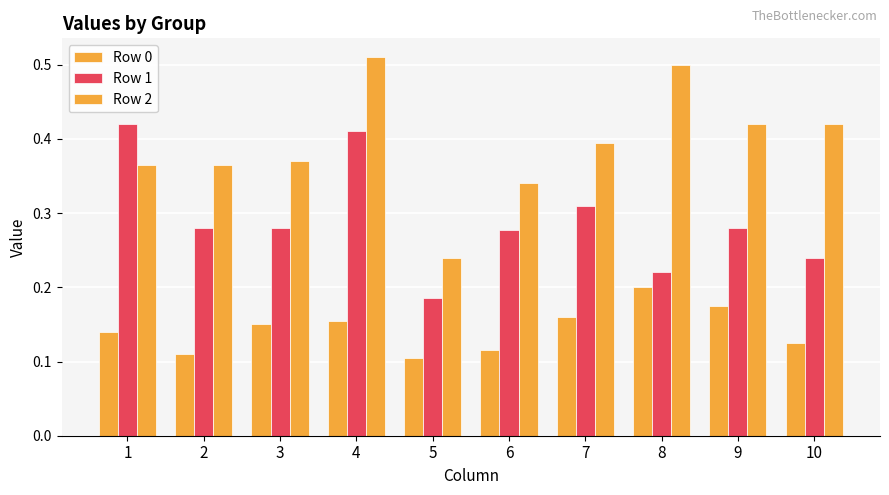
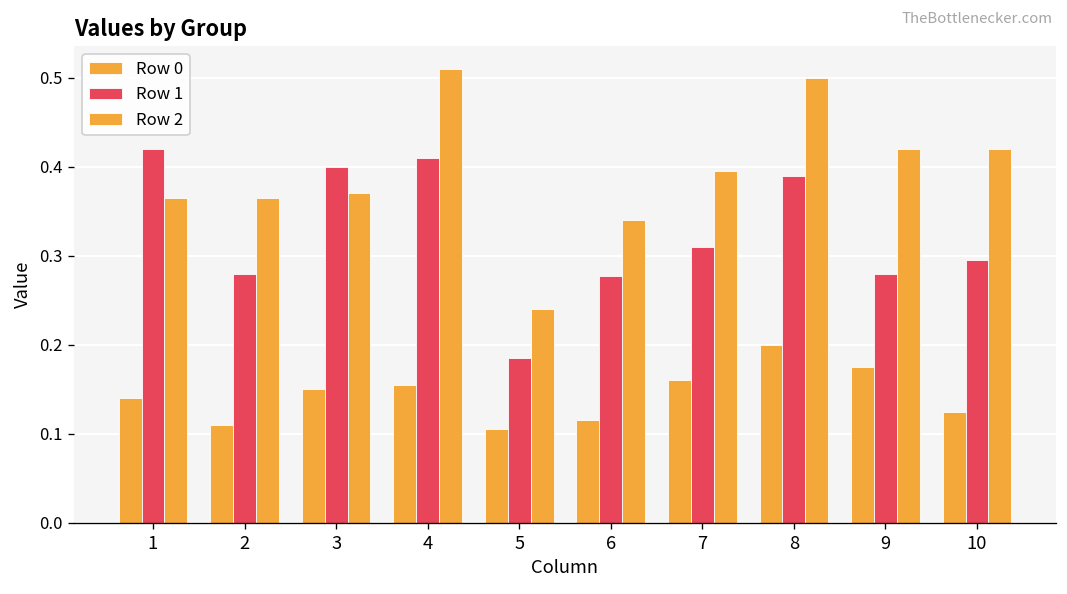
Row 1, 3: 0.28 -> 0.40
Row 1, 8: 0.22 -> 0.39
Row 1, 10: 0.24 -> 0.30
